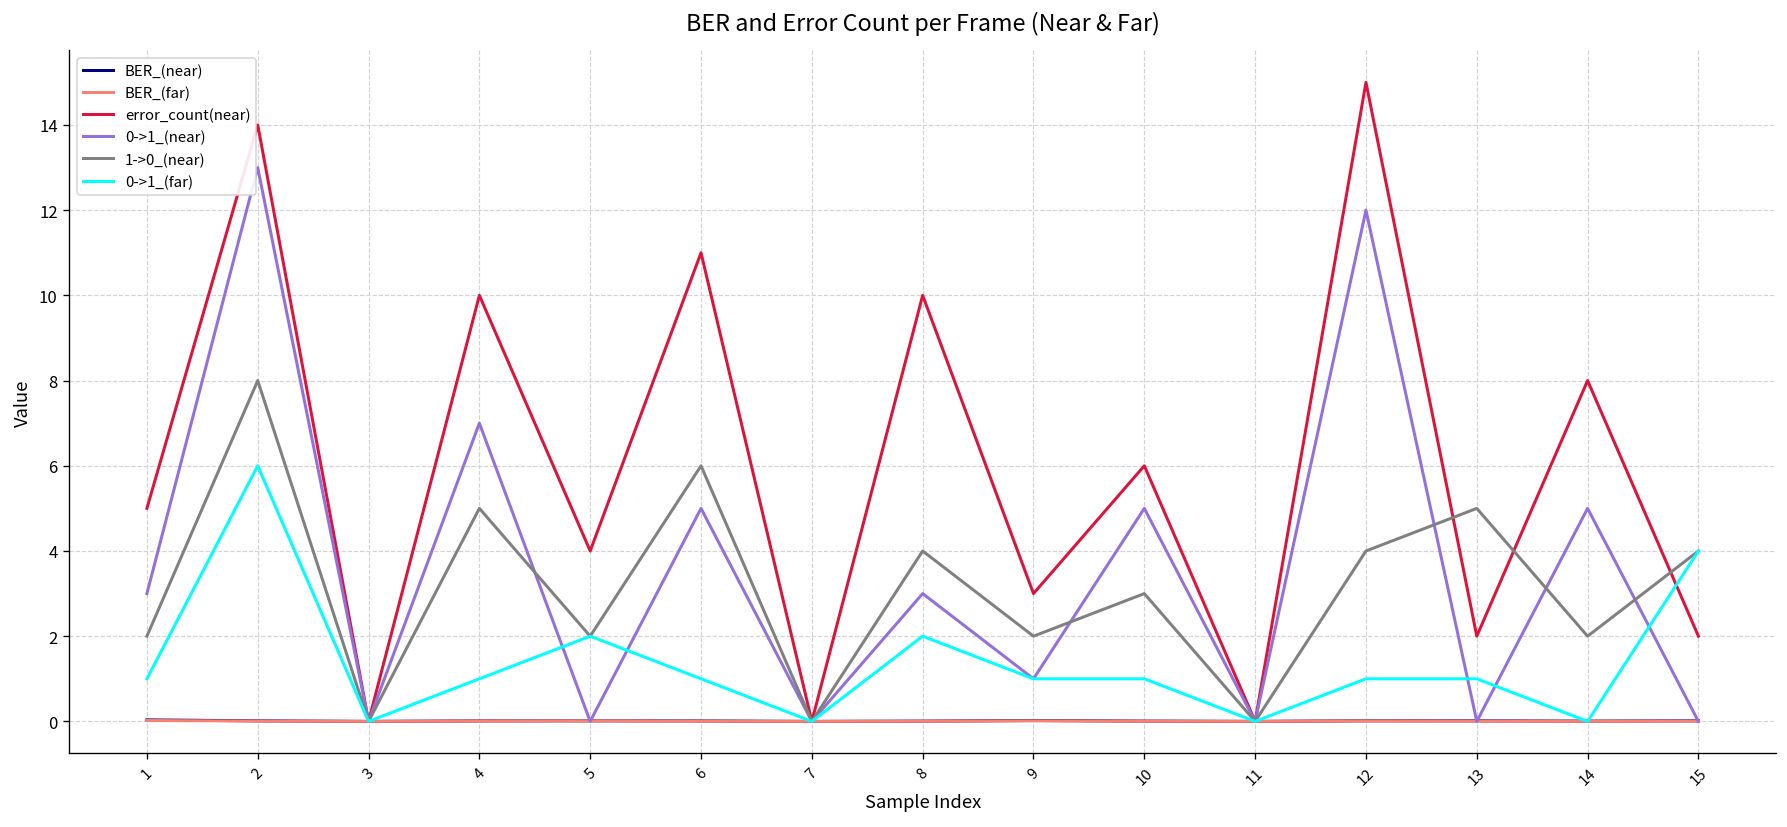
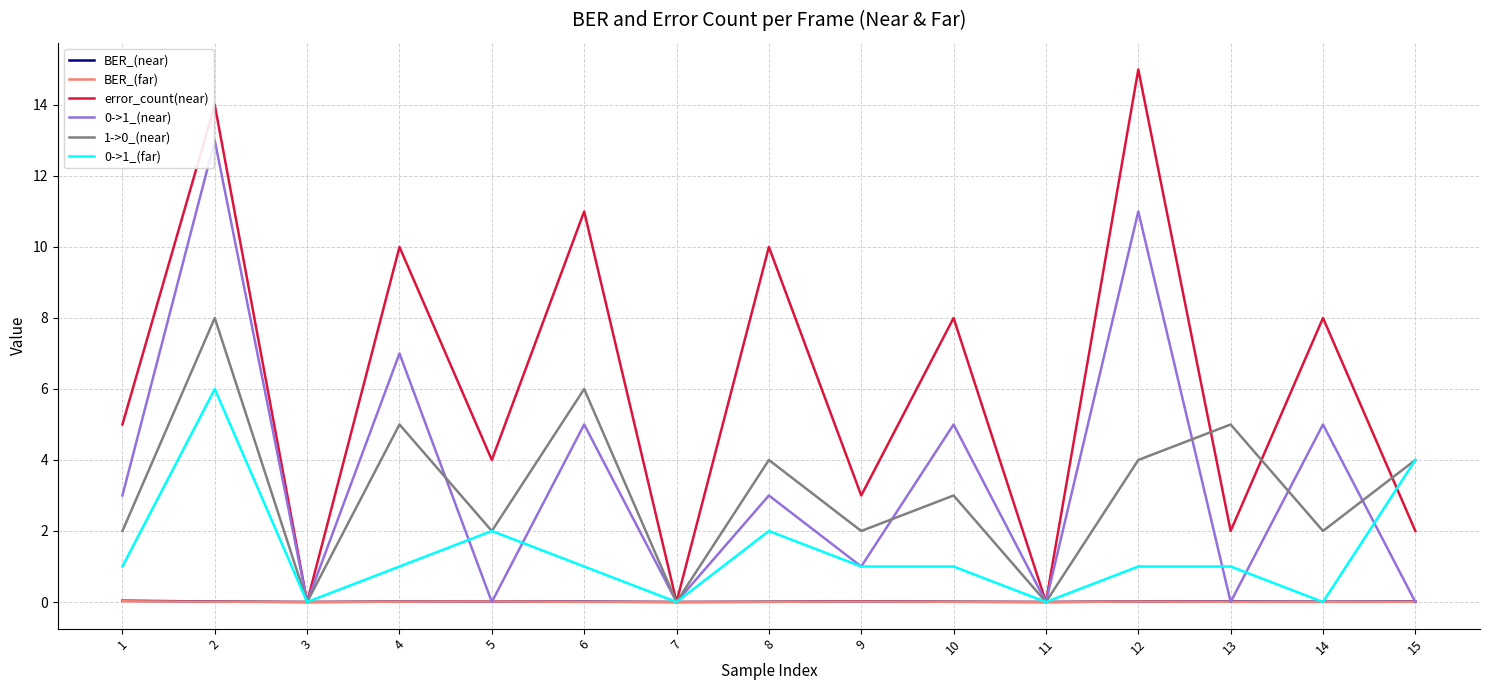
error_count(near), 10: 6 -> 8
0->1_(near), 12: 12 -> 11
